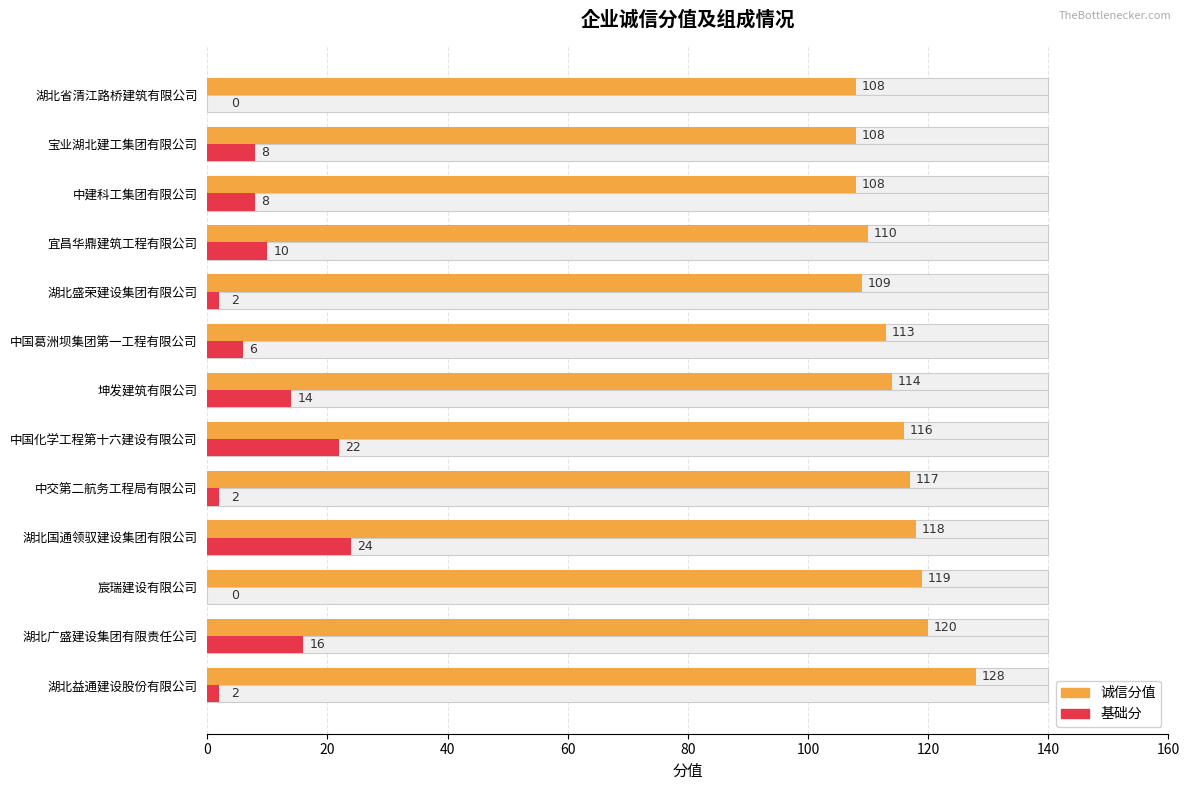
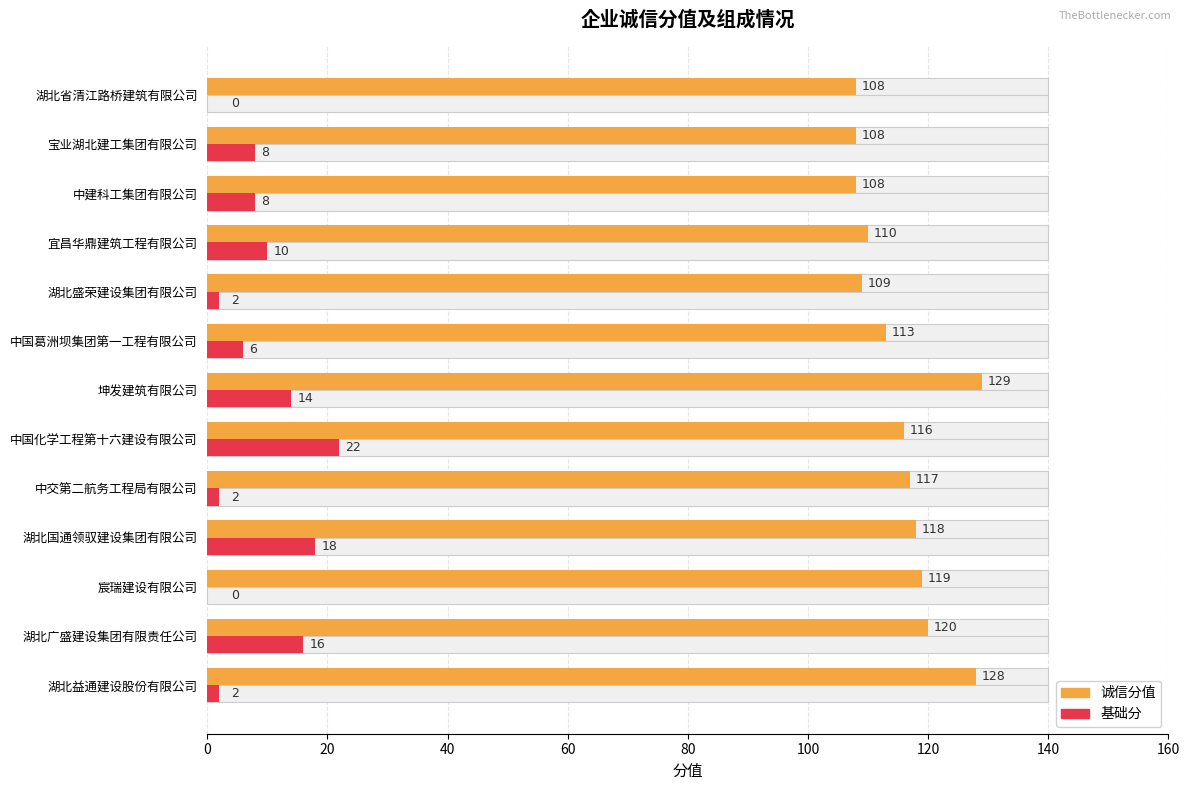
诚信分值, 坤发建筑有限公司: 114 -> 129
基础分, 湖北国通领驭建设集团有限公司: 24 -> 18
